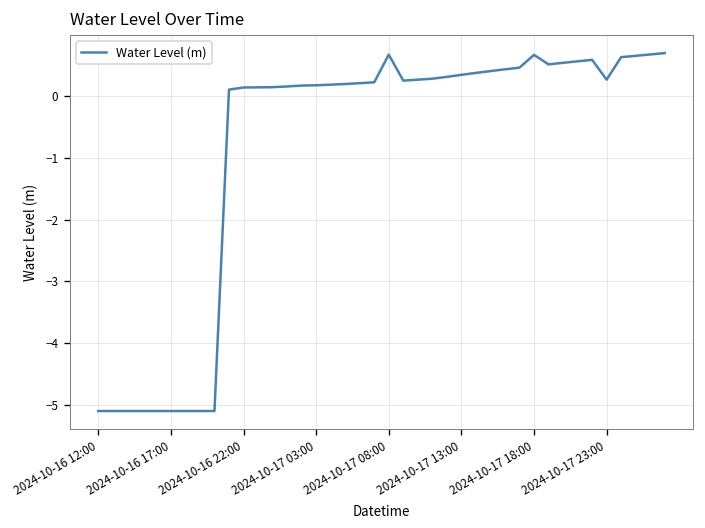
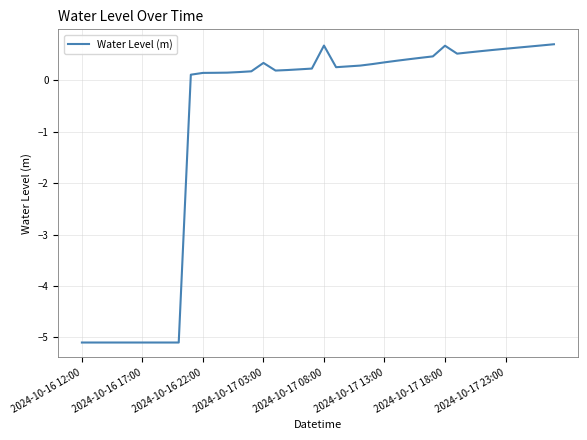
2024-10-17 03:00: 0.2 -> 0.3
2024-10-17 23:00: 0.3 -> 0.6
